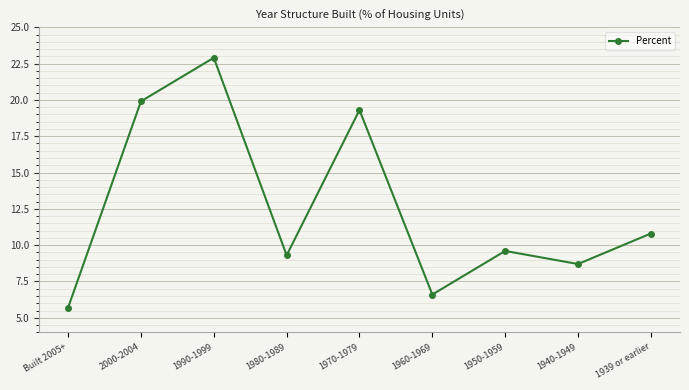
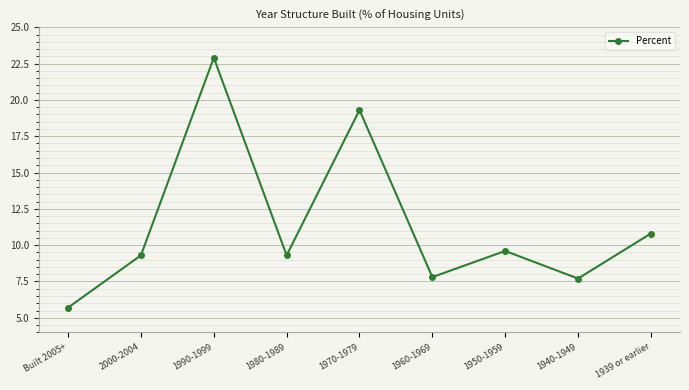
2000-2004: 19.9 -> 9.3
1960-1969: 6.6 -> 7.8
1940-1949: 8.7 -> 7.7
